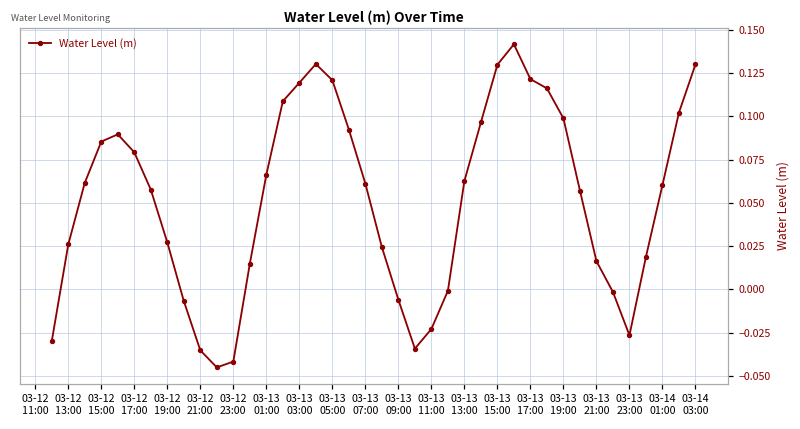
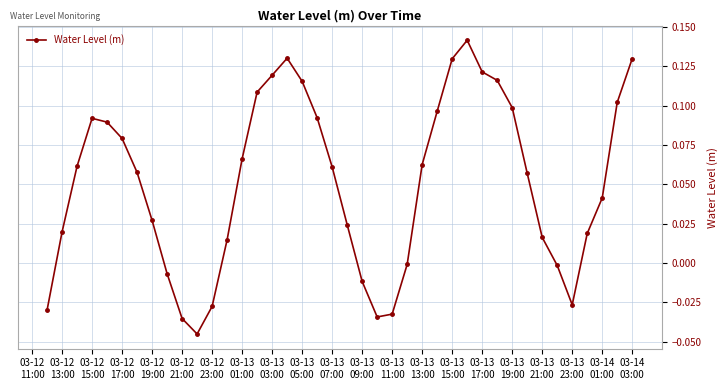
03-12 13:00: 0.026 -> 0.020
03-12 15:00: 0.085 -> 0.092
03-12 23:00: -0.042 -> -0.028
03-13 05:00: 0.121 -> 0.116
03-13 09:00: -0.006 -> -0.012
03-13 11:00: -0.023 -> -0.032
03-14 01:00: 0.060 -> 0.041
